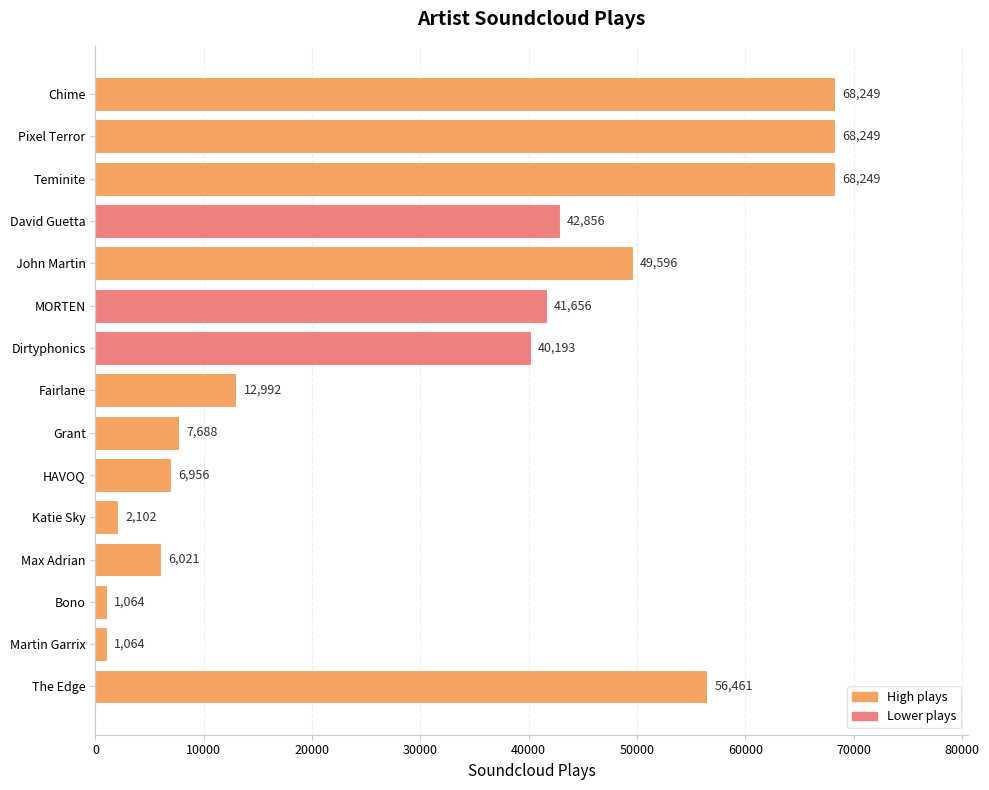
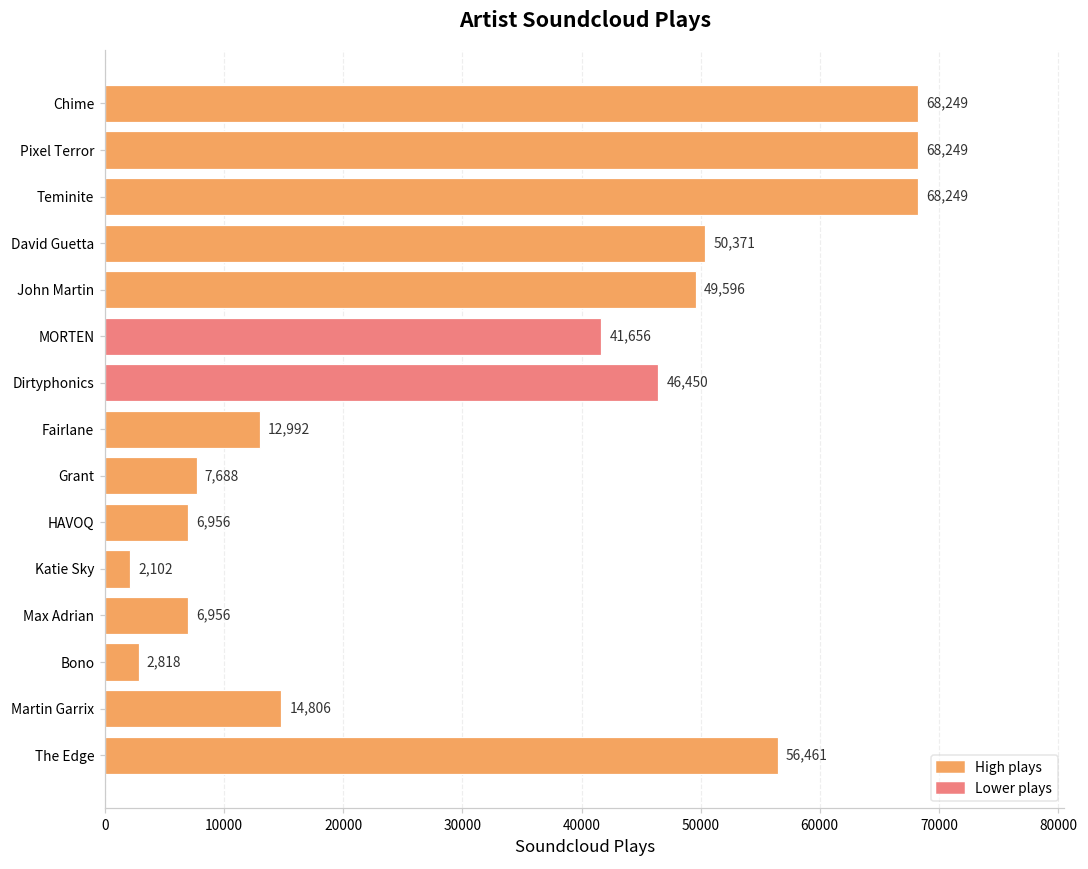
David Guetta: 42,856 -> 50,371
Dirtyphonics: 40,193 -> 46,450
Max Adrian: 6,021 -> 6,956
Bono: 1,064 -> 2,818
Martin Garrix: 1,064 -> 14,806
